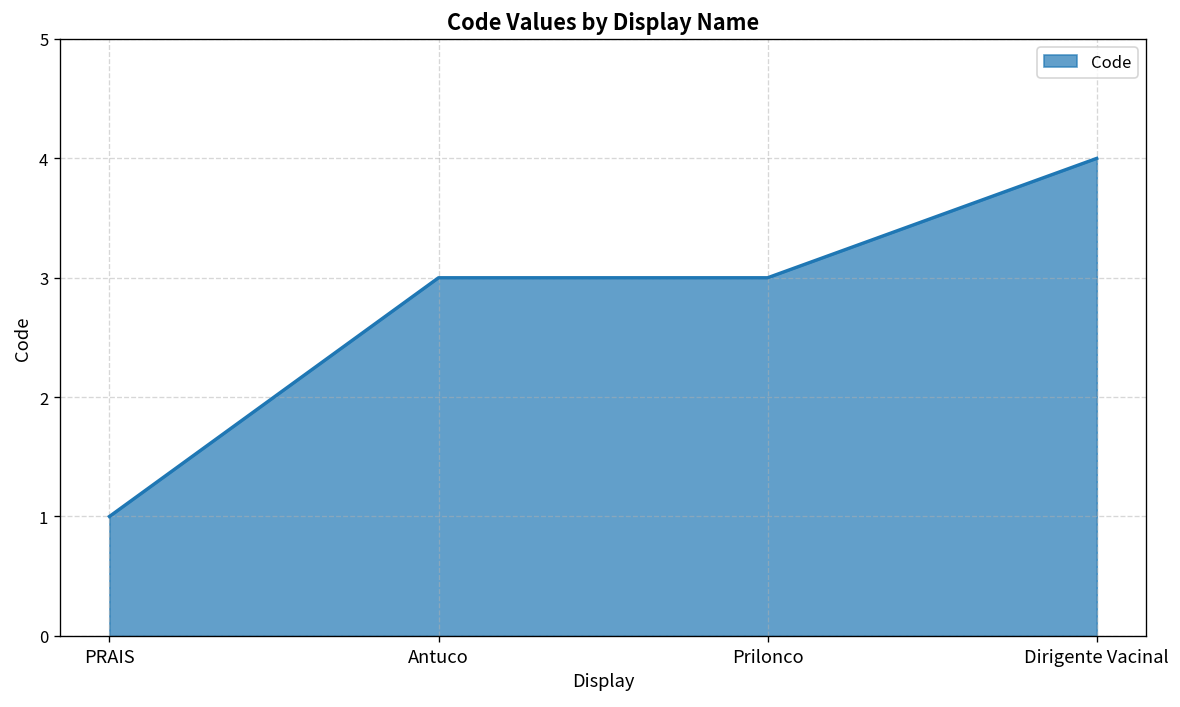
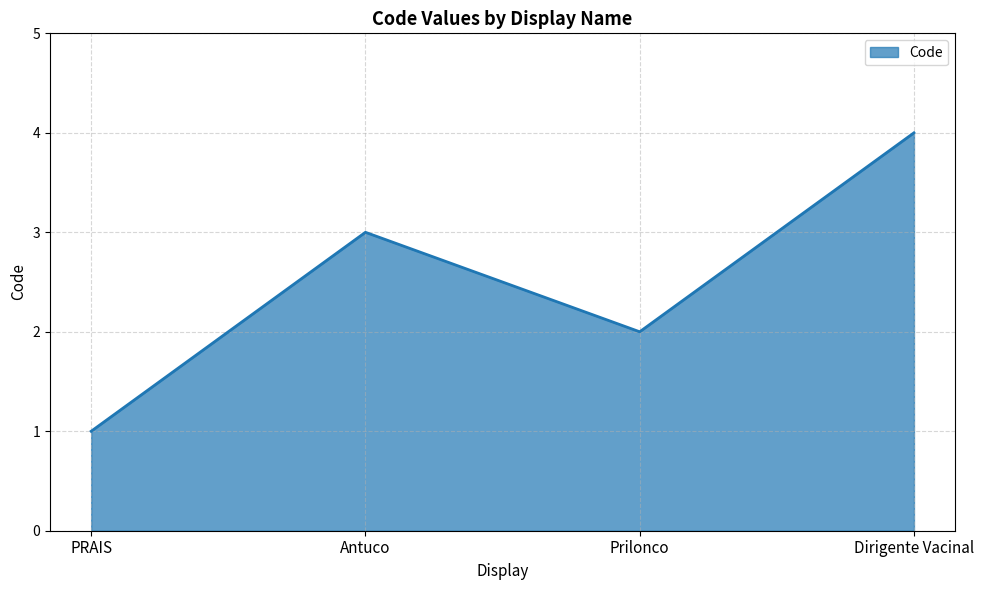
Prilonco: 3 -> 2
